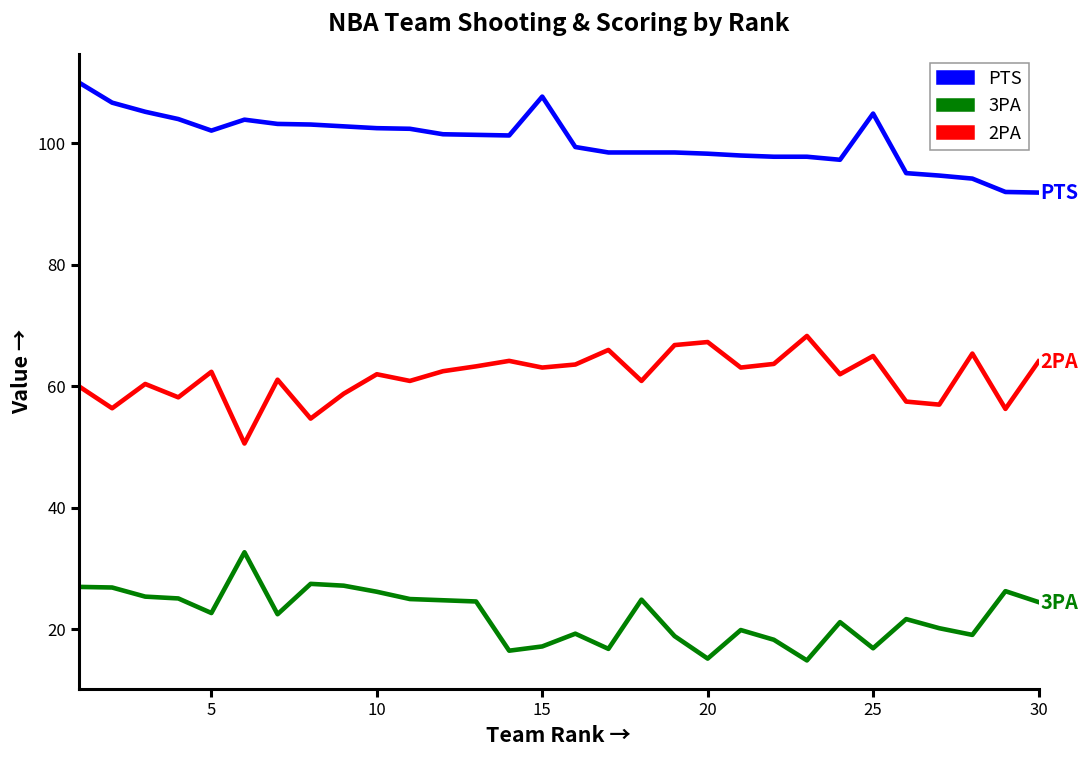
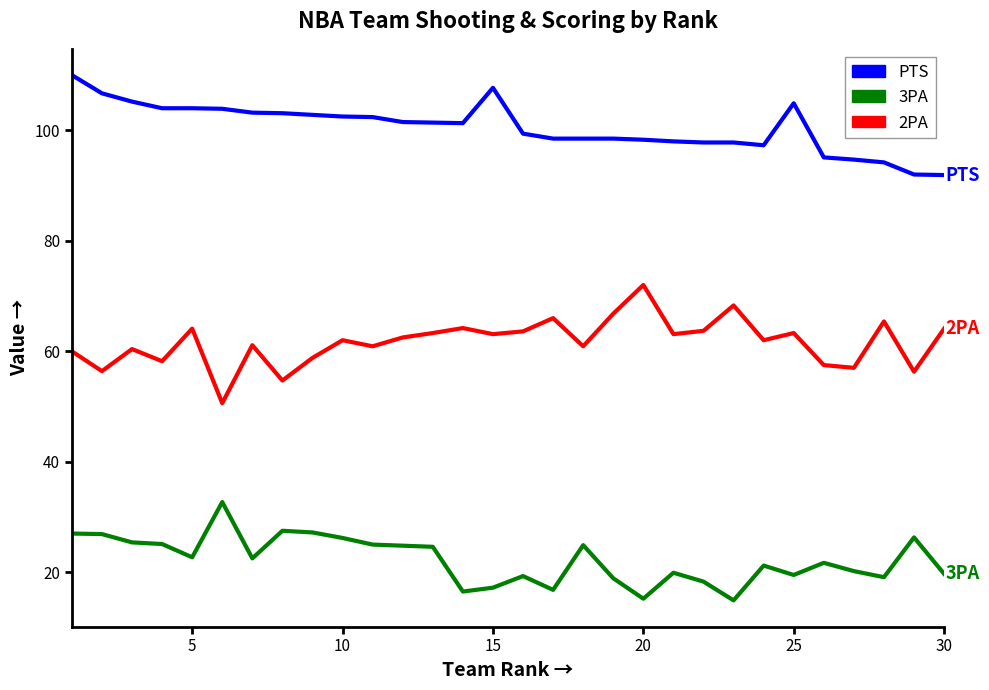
2PA, 5: 62 -> 64
PTS, 5: 102 -> 104
2PA, 20: 67 -> 72
3PA, 25: 17 -> 20
2PA, 25: 65 -> 63
3PA, 30: 25 -> 20
